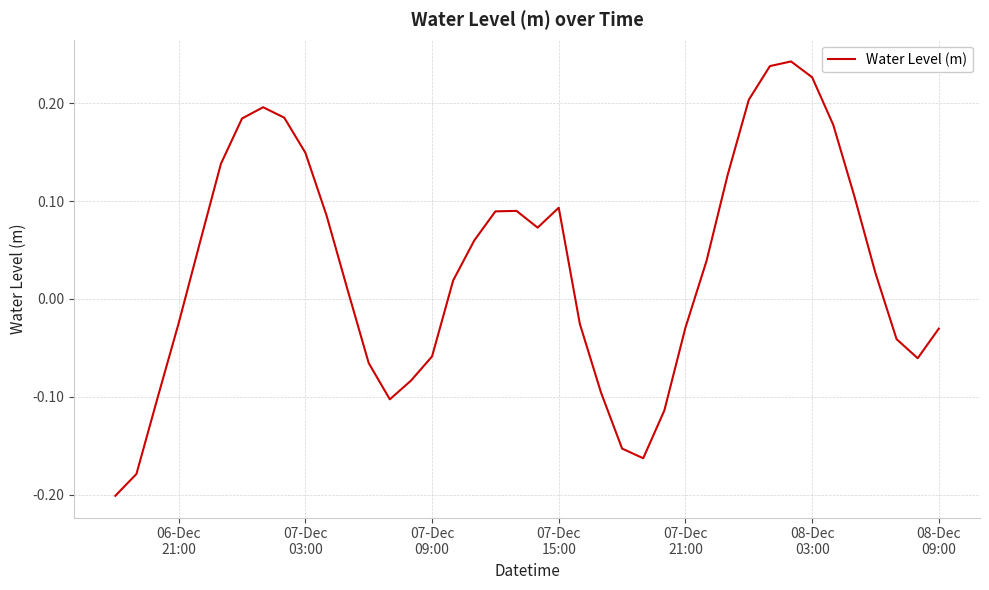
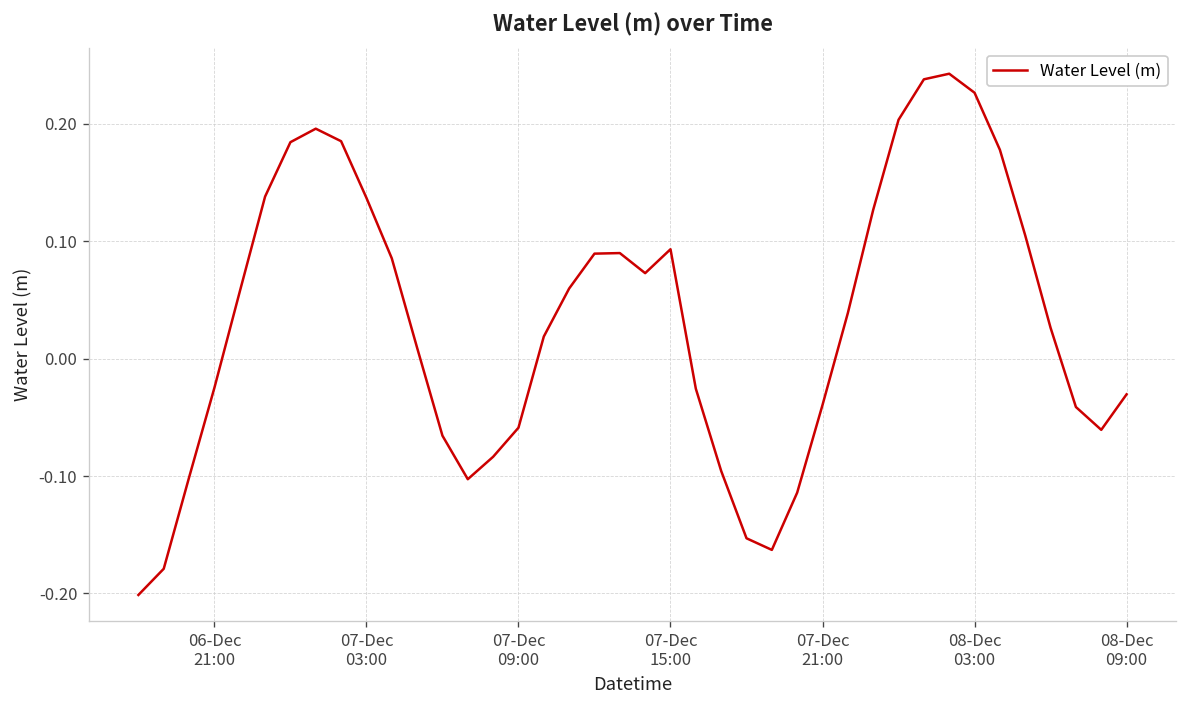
07-Dec 03:00: 0.15 -> 0.14
07-Dec 21:00: -0.03 -> -0.04
